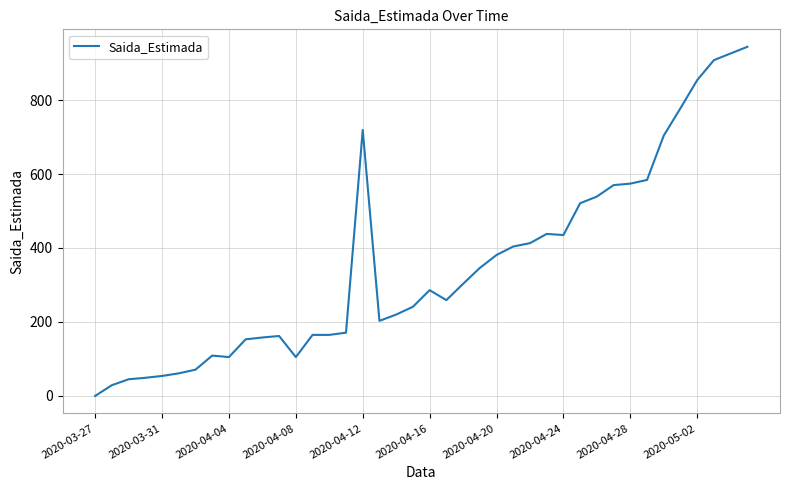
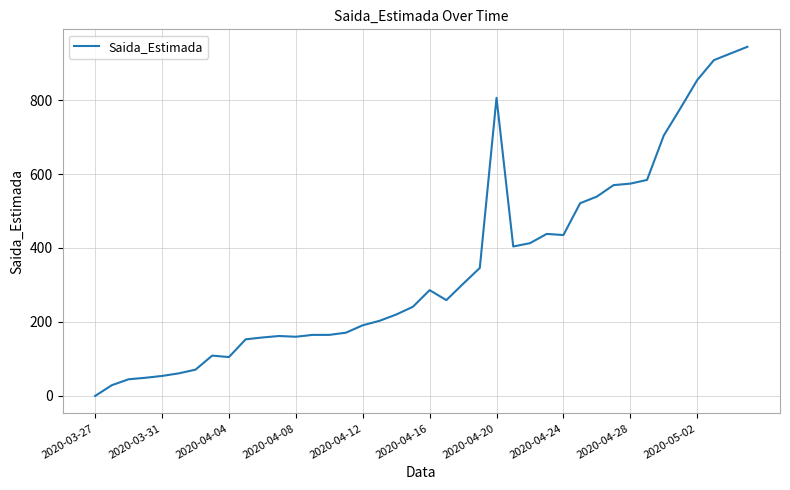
2020-04-08: 110 -> 160
2020-04-12: 720 -> 190
2020-04-20: 380 -> 810
